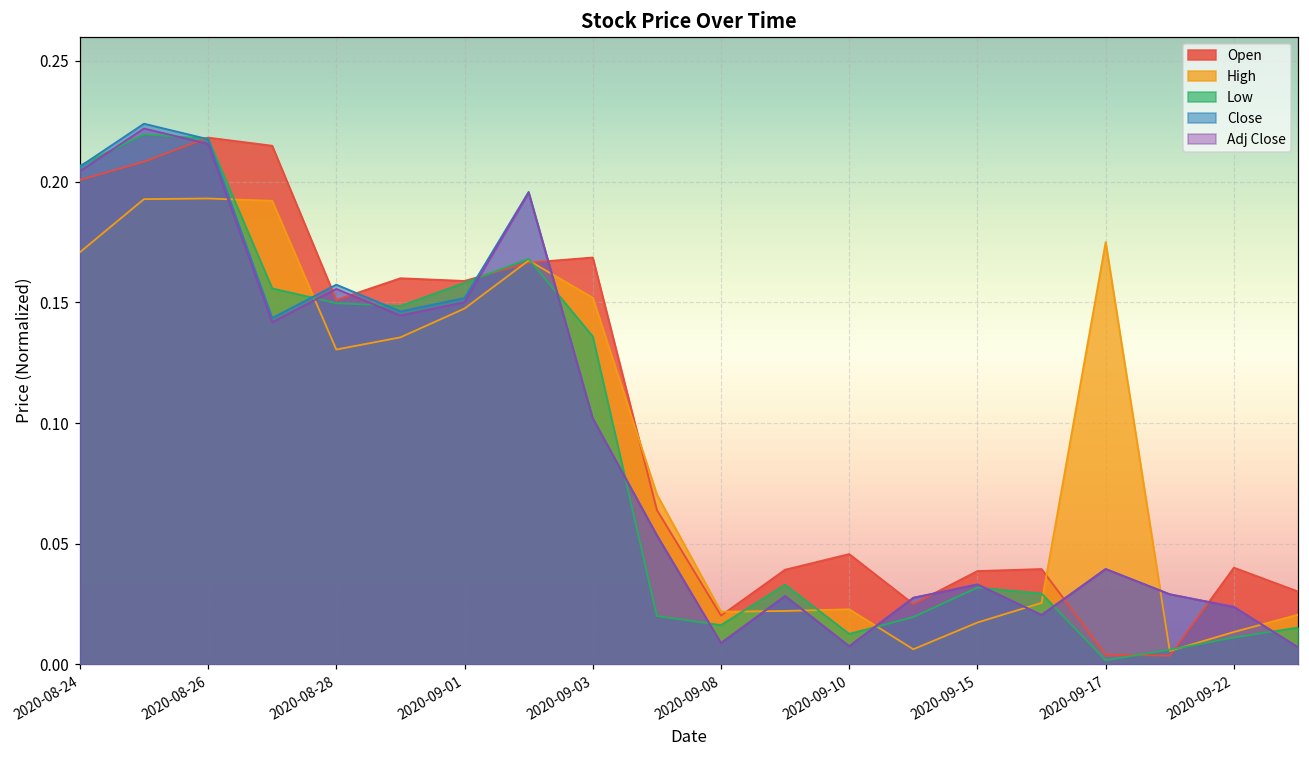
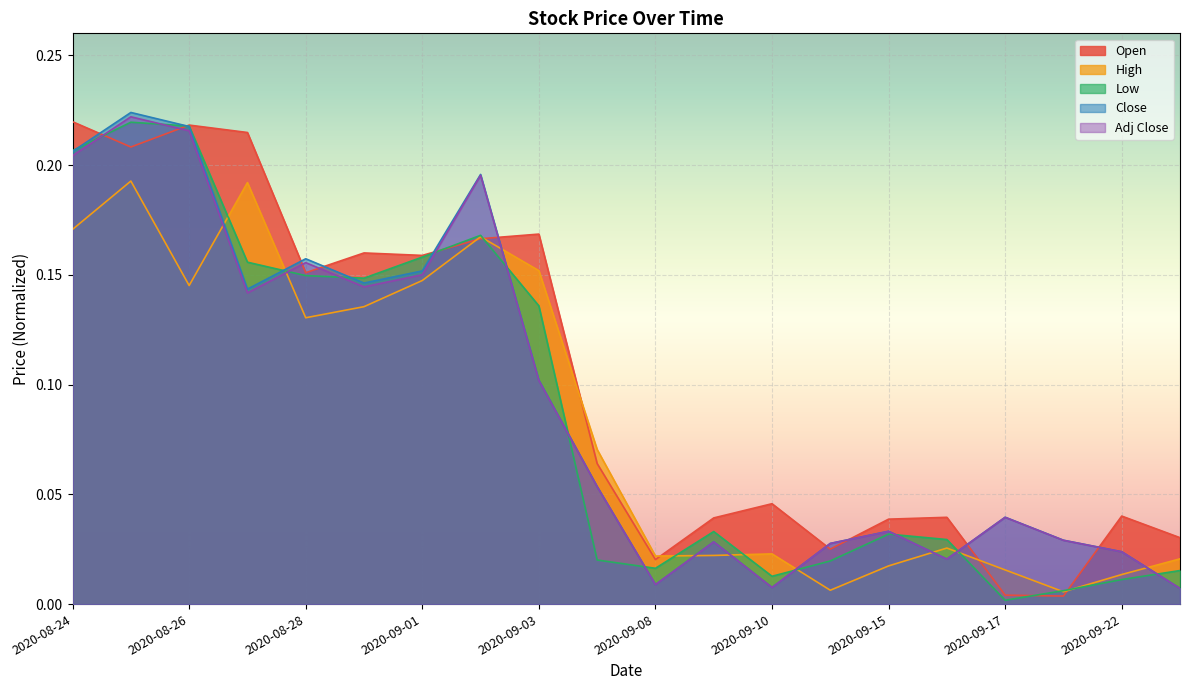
Open, 2020-08-24: 0.201 -> 0.220
High, 2020-08-26: 0.193 -> 0.145
High, 2020-09-17: 0.175 -> 0.016
